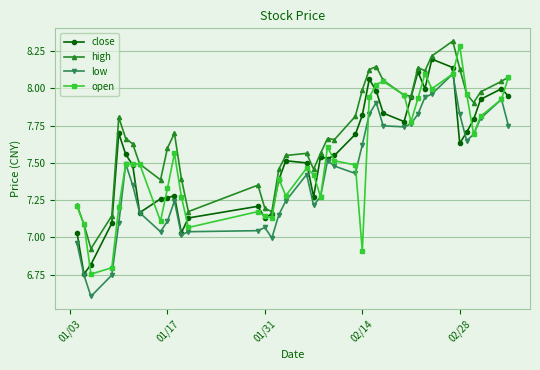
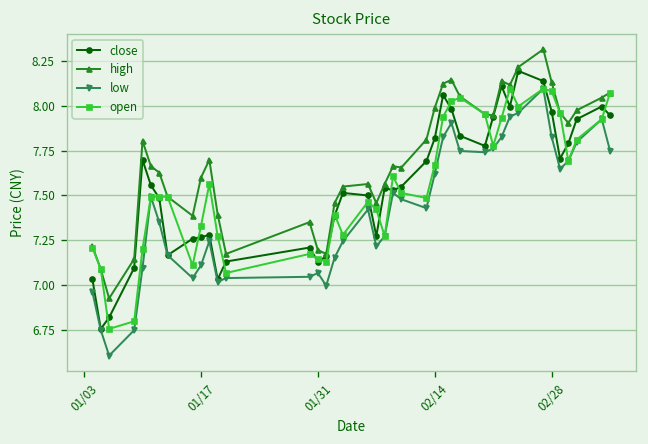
open, 02/14: 6.91 -> 7.67
close, 02/28: 7.63 -> 7.97
open, 02/28: 8.29 -> 8.08
